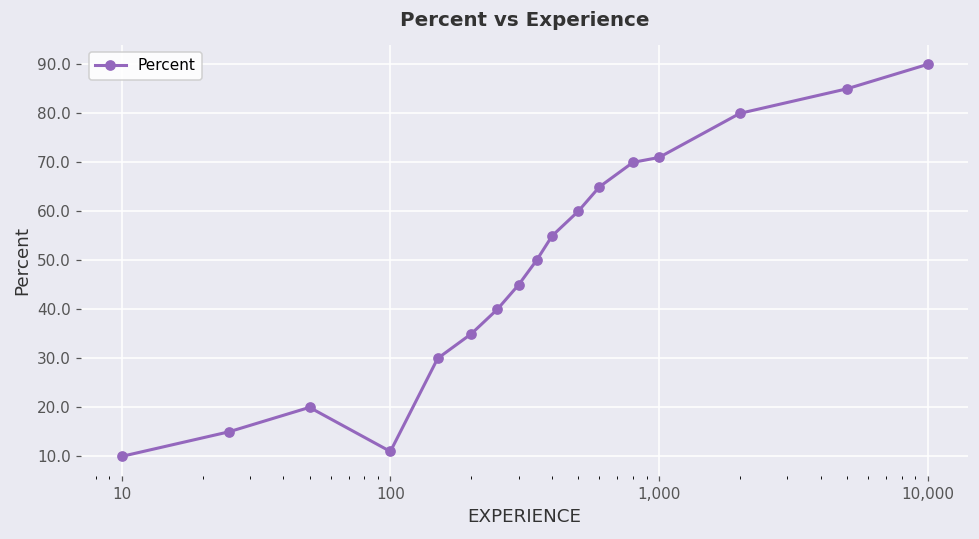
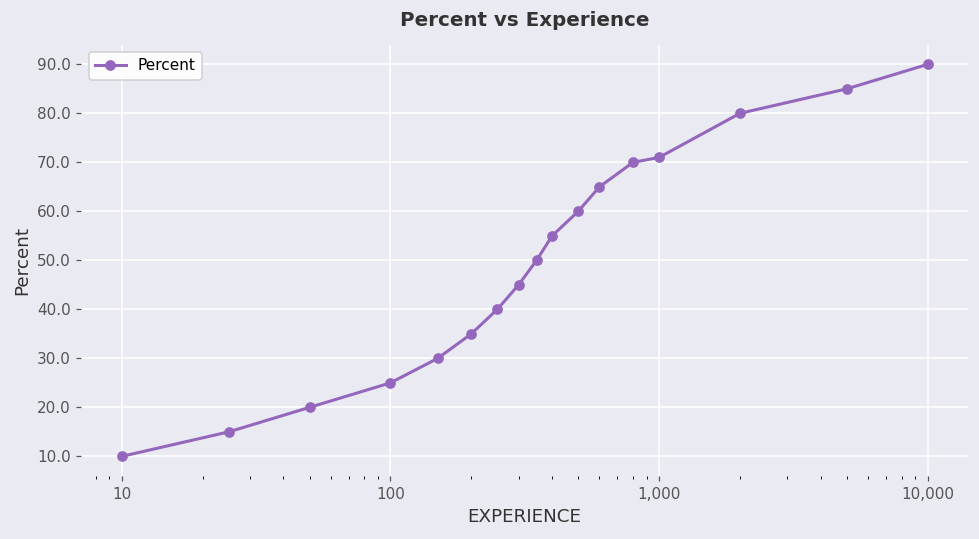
100: 11 -> 25
